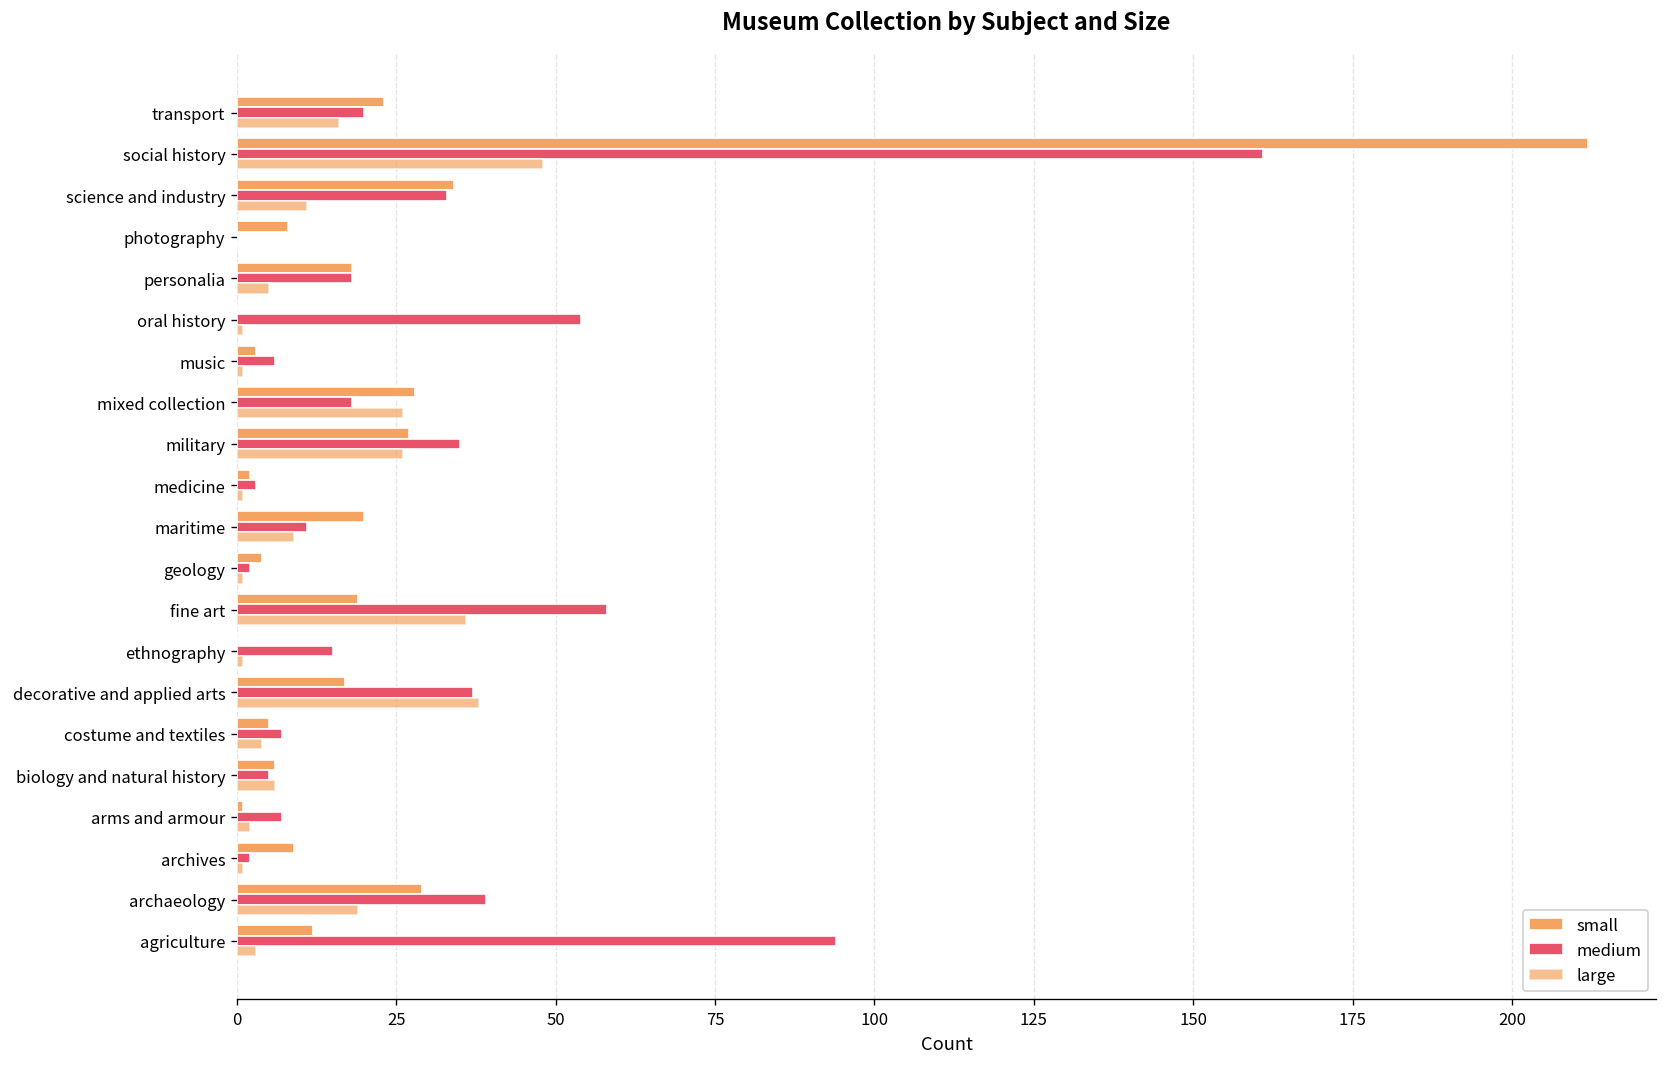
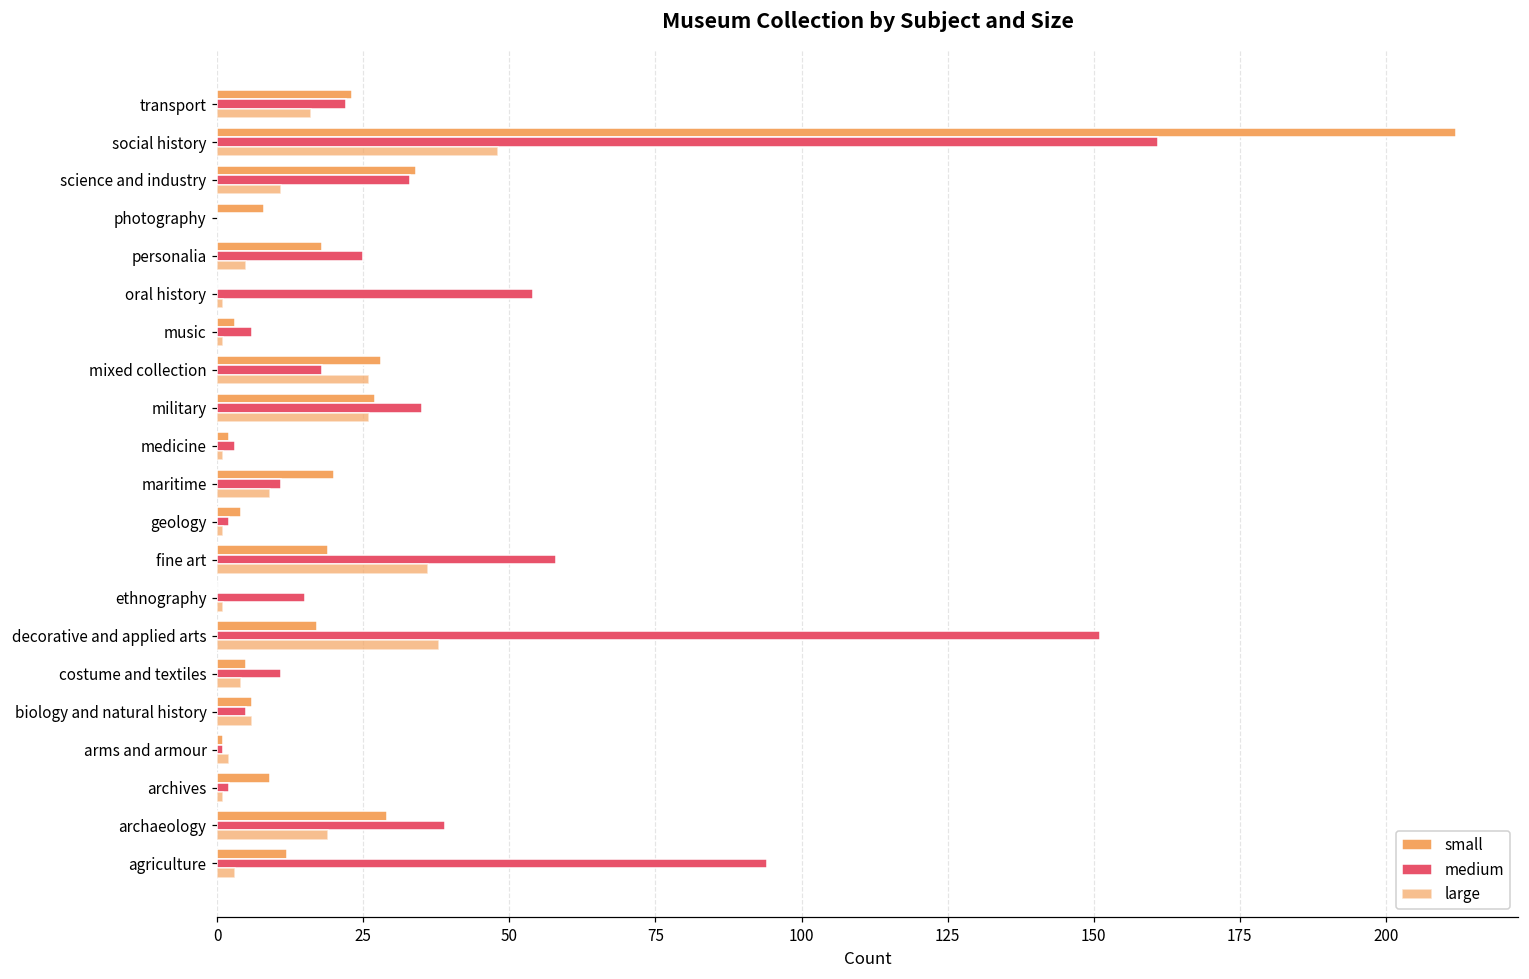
medium, transport: 20 -> 22
medium, personalia: 18 -> 25
medium, decorative and applied arts: 37 -> 151
medium, costume and textiles: 7 -> 11
medium, arms and armour: 7 -> 1
